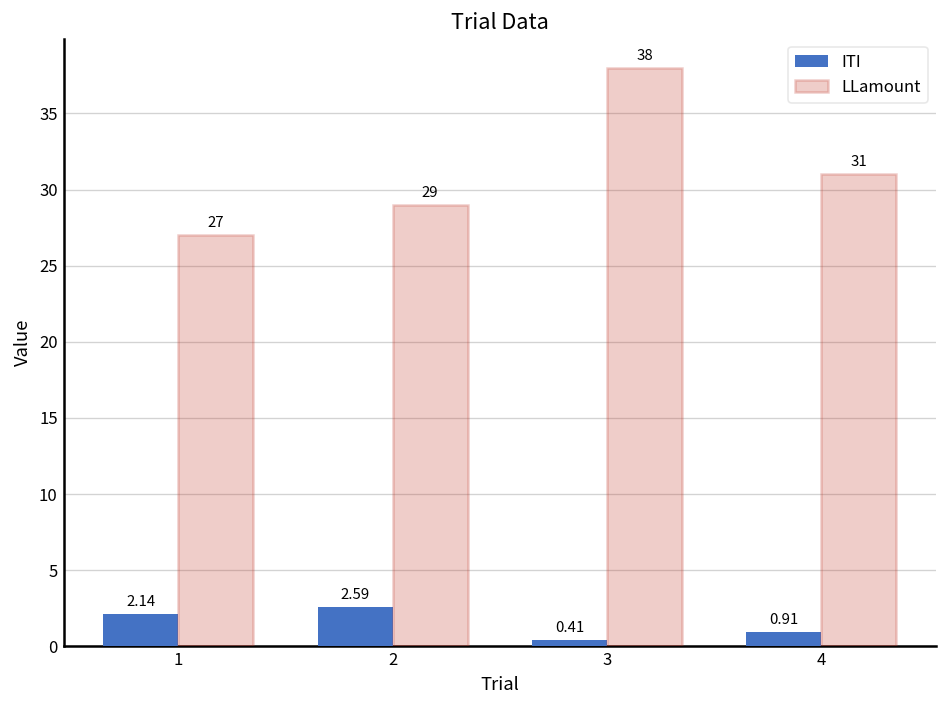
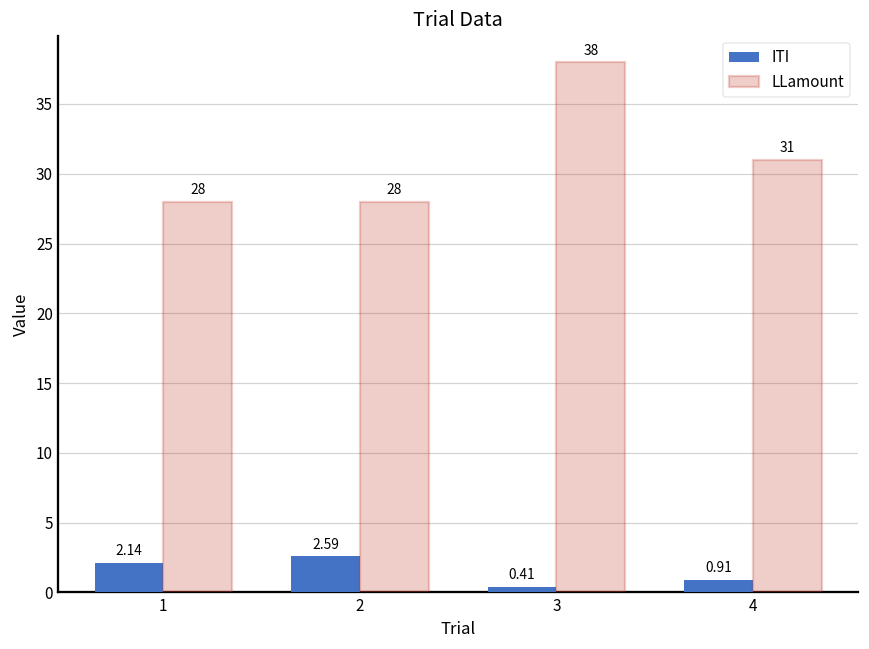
LLamount, 1: 27 -> 28
LLamount, 2: 29 -> 28
